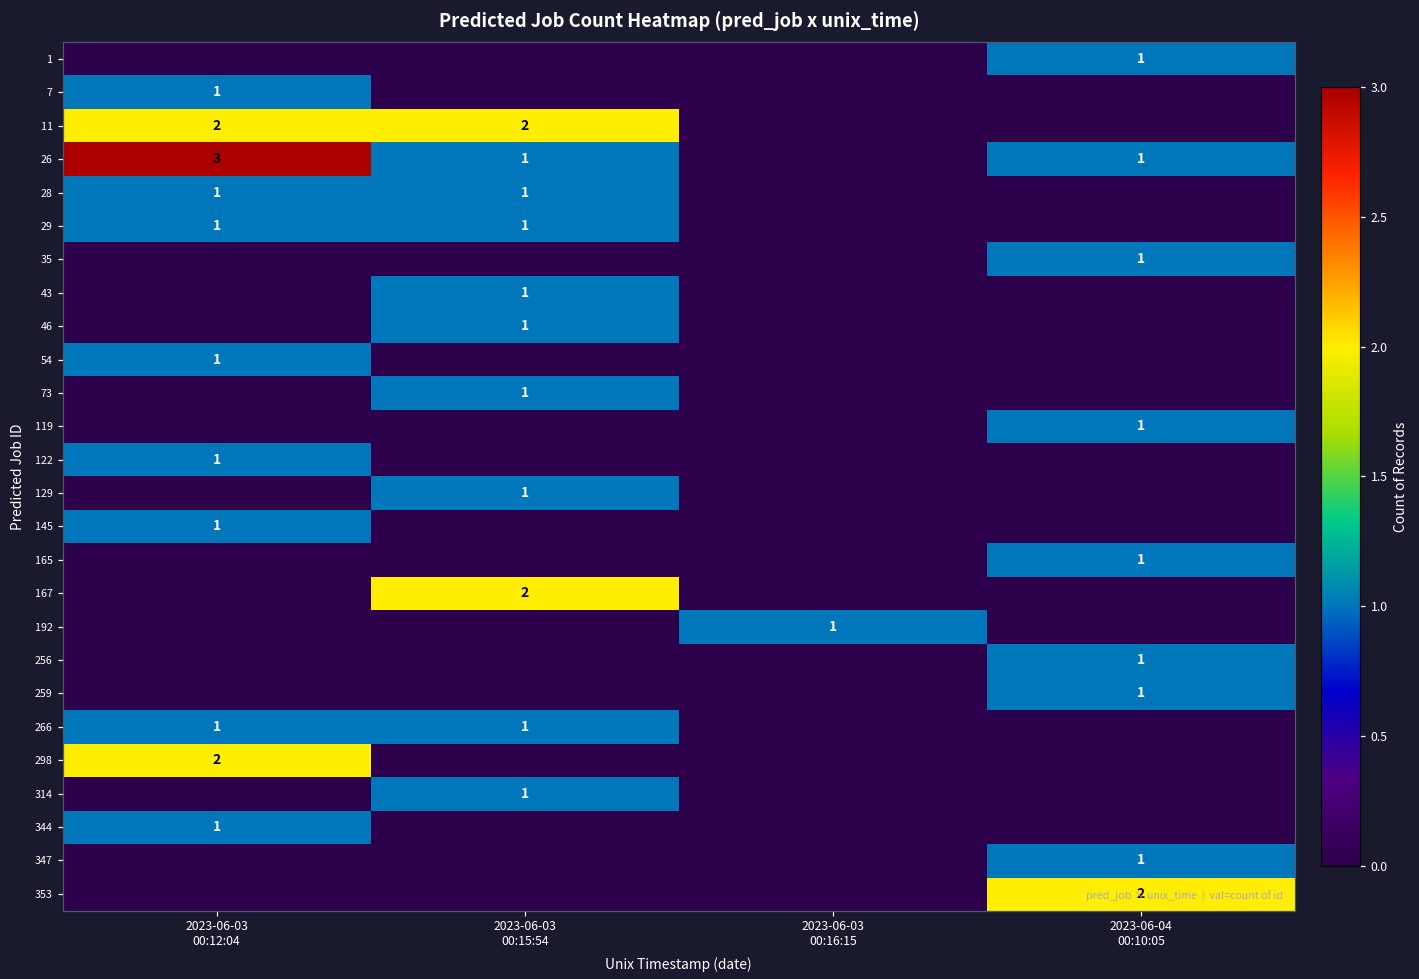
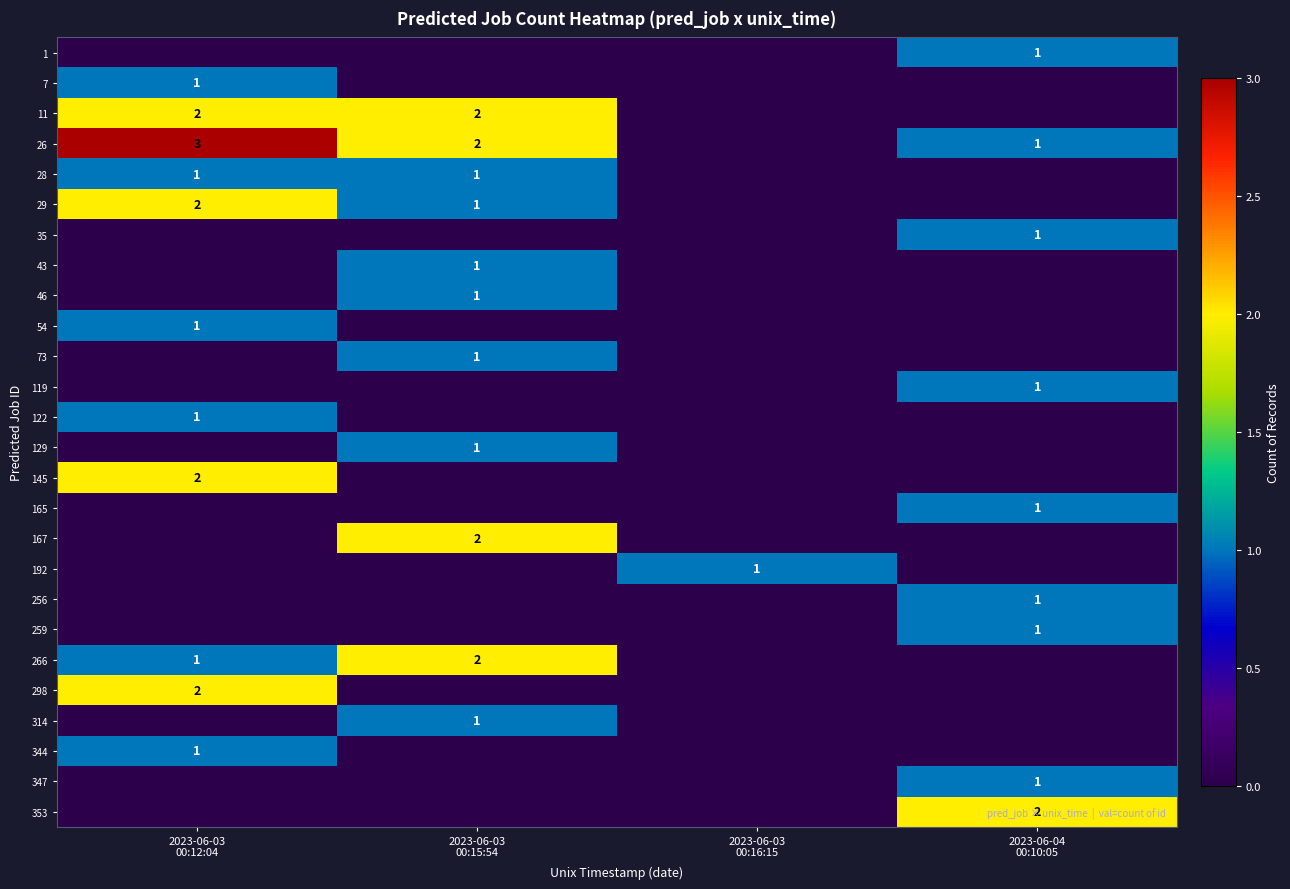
26, 2023-06-03 00:15:54: 1 -> 2
29, 2023-06-03 00:12:04: 1 -> 2
145, 2023-06-03 00:12:04: 1 -> 2
266, 2023-06-03 00:15:54: 1 -> 2
